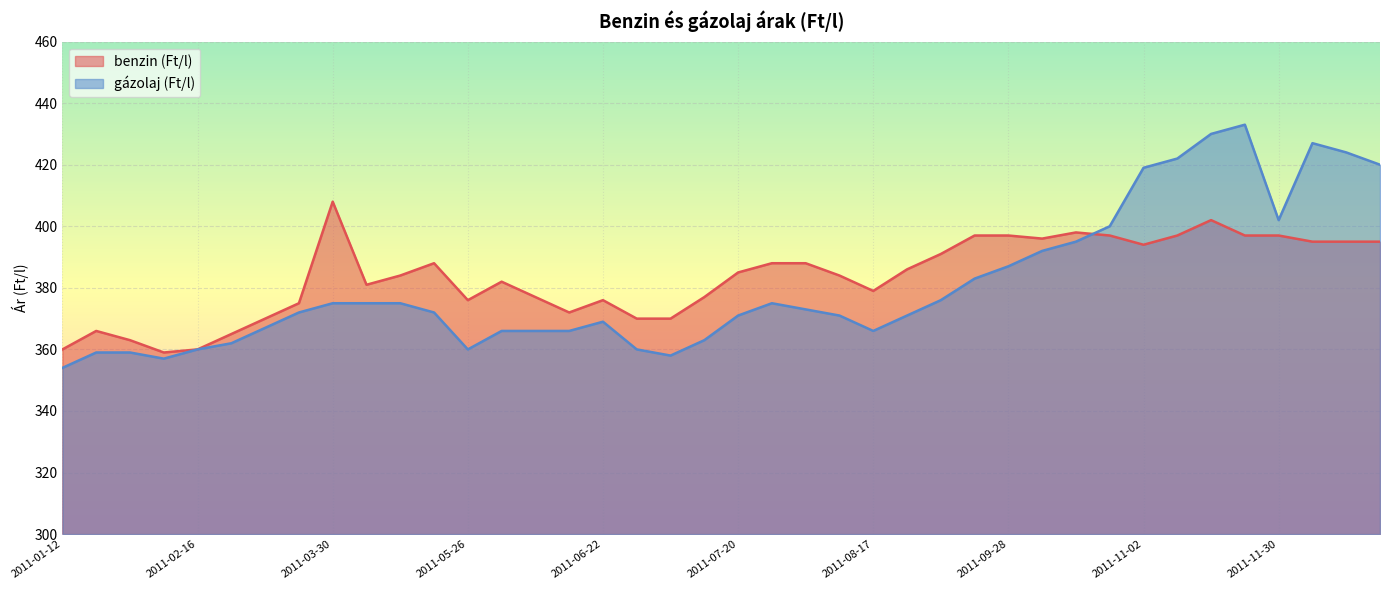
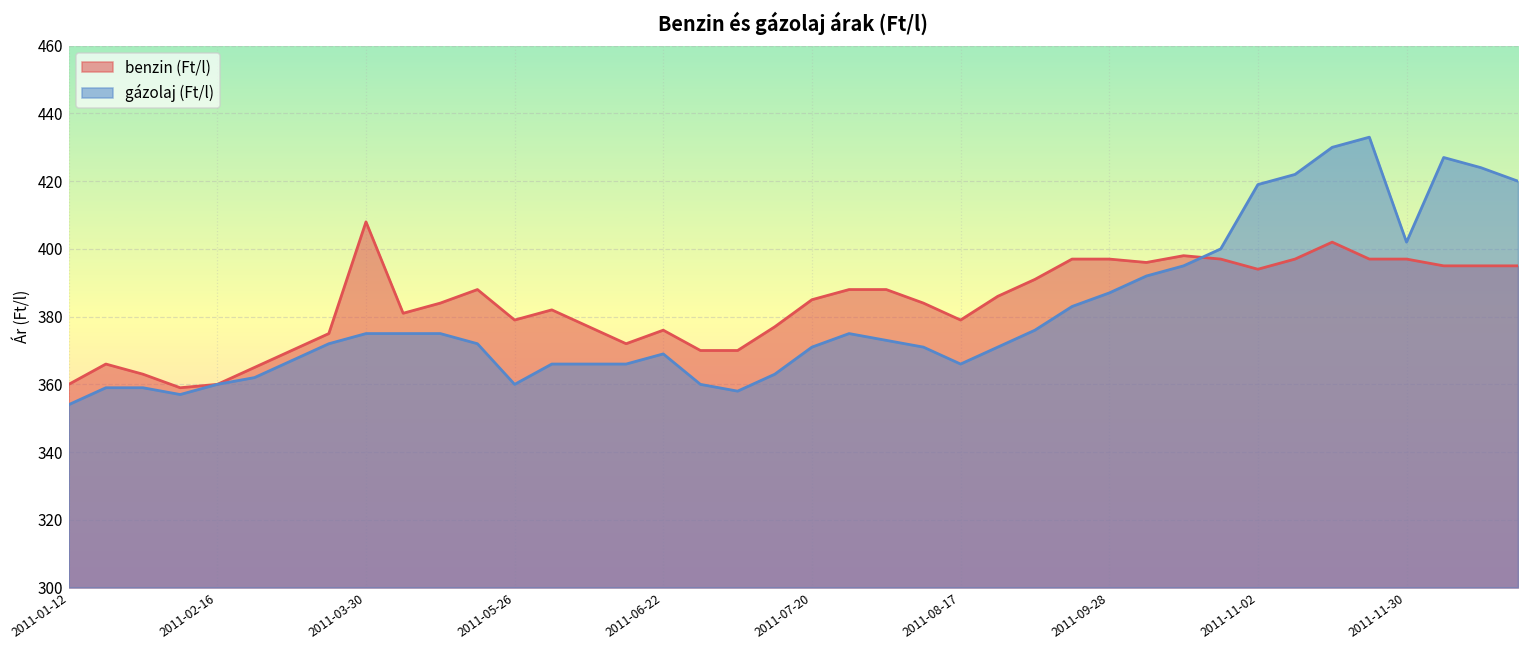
benzin (Ft/l), 2011-05-26: 376 -> 379
